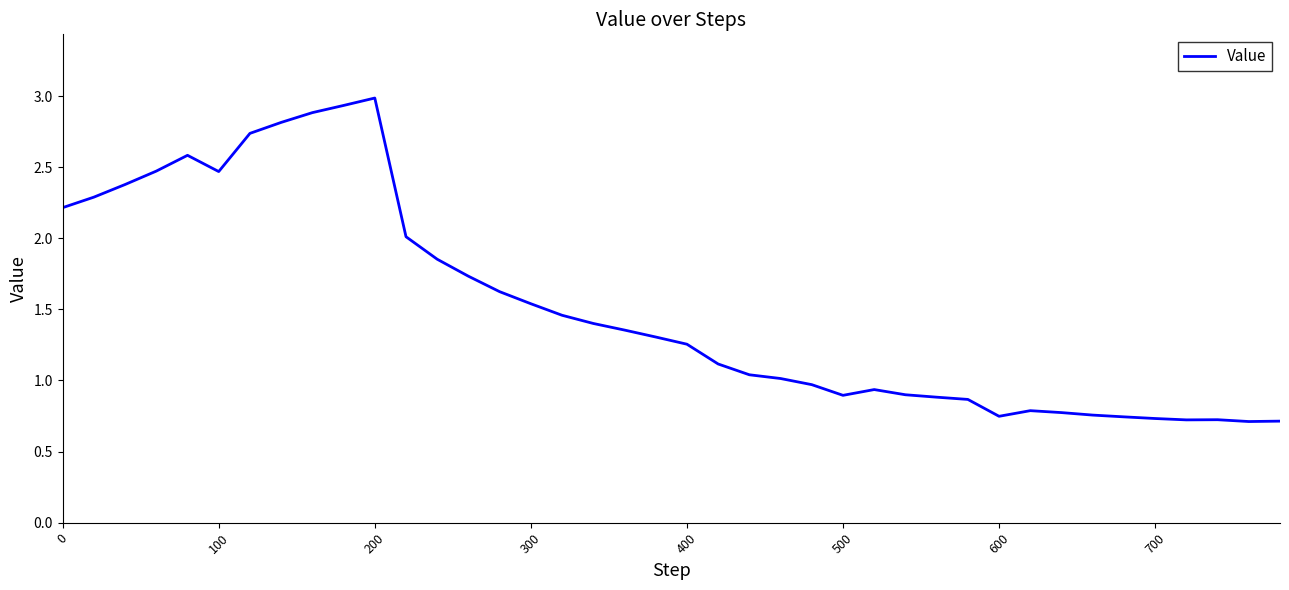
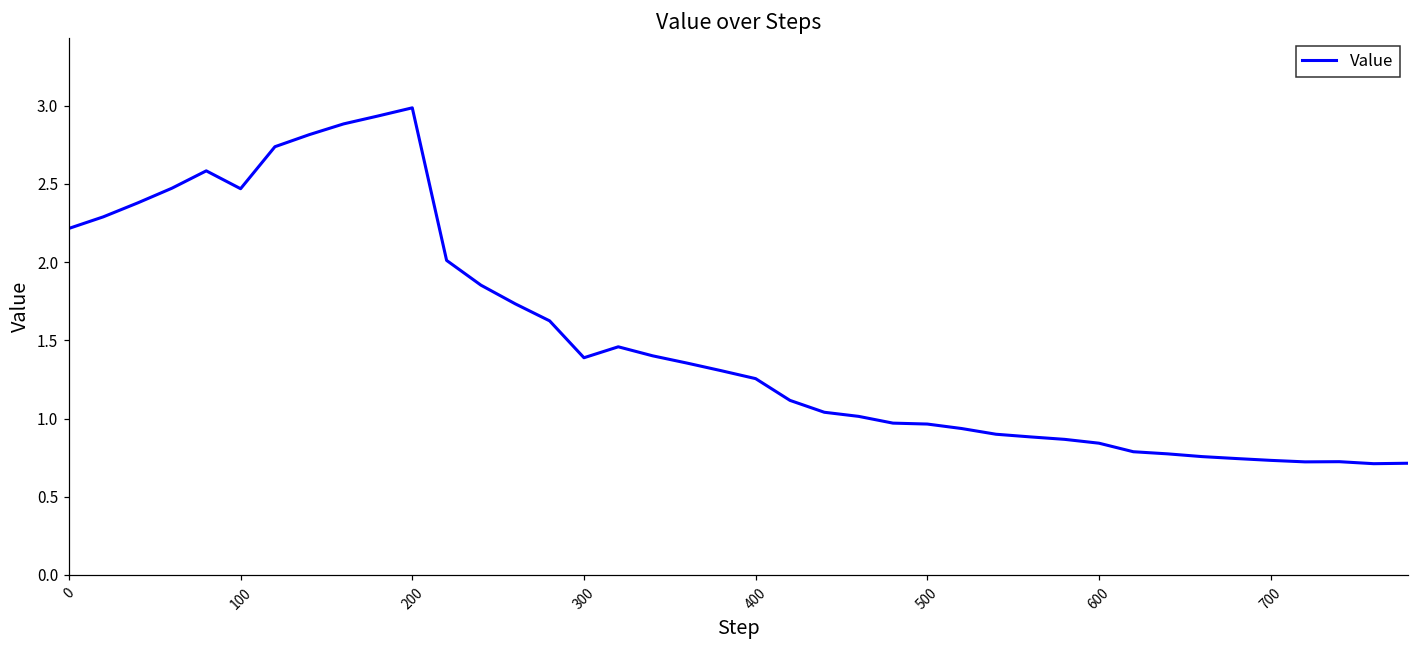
300: 1.54 -> 1.39
500: 0.90 -> 0.96
600: 0.75 -> 0.84
